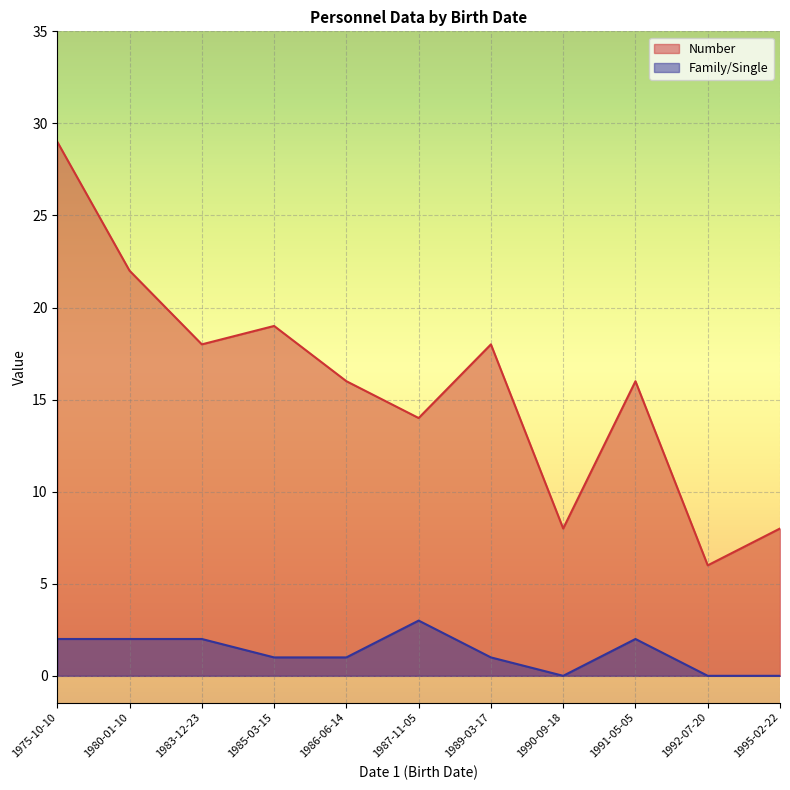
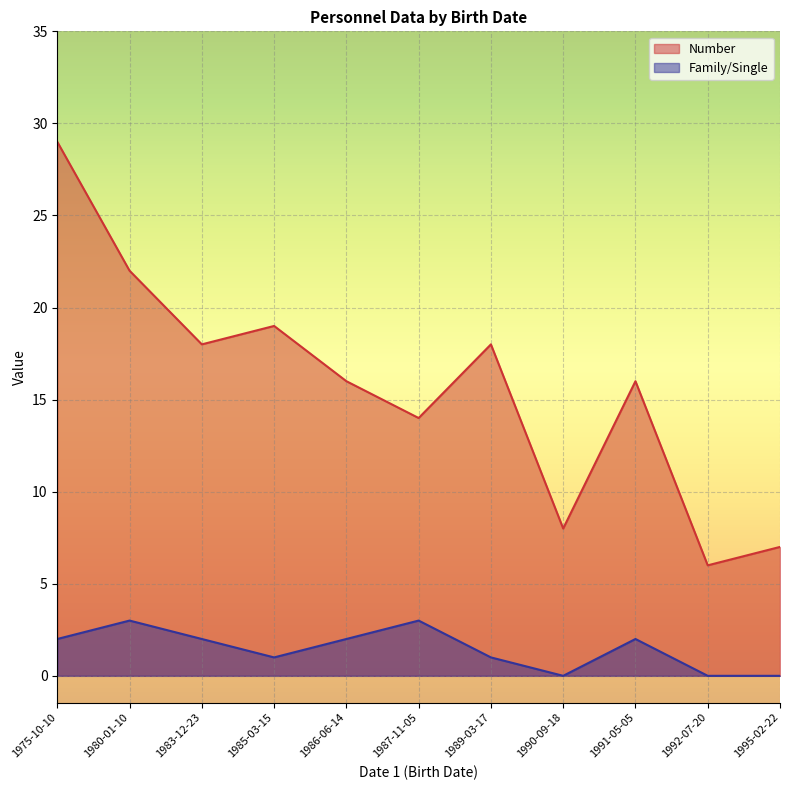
Family/Single, 1980-01-10: 2 -> 3
Family/Single, 1986-06-14: 1 -> 2
Number, 1995-02-22: 8 -> 7
